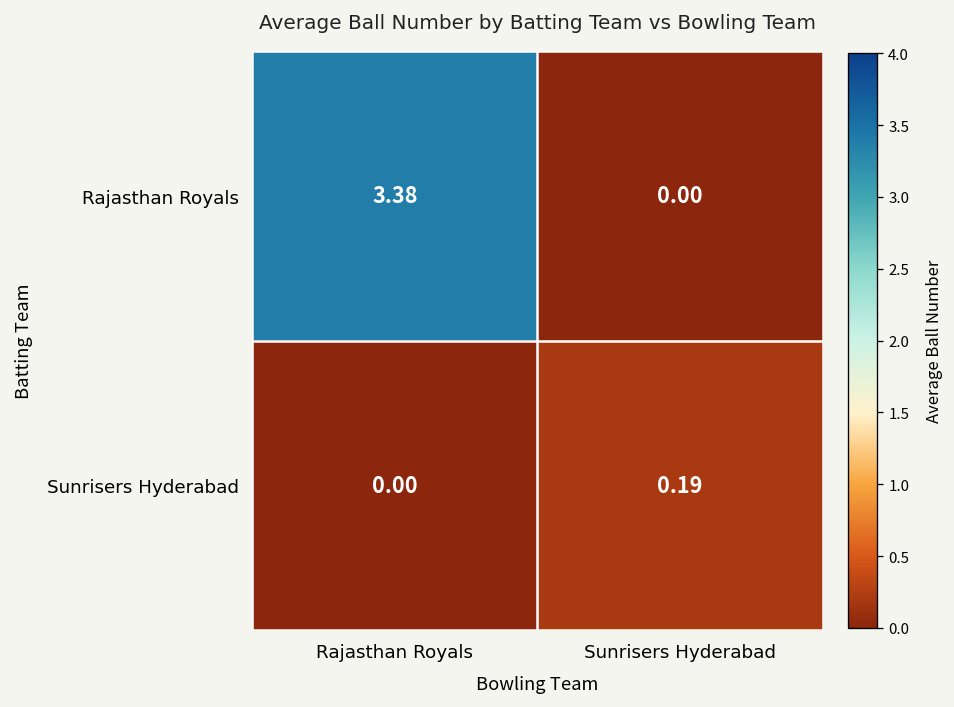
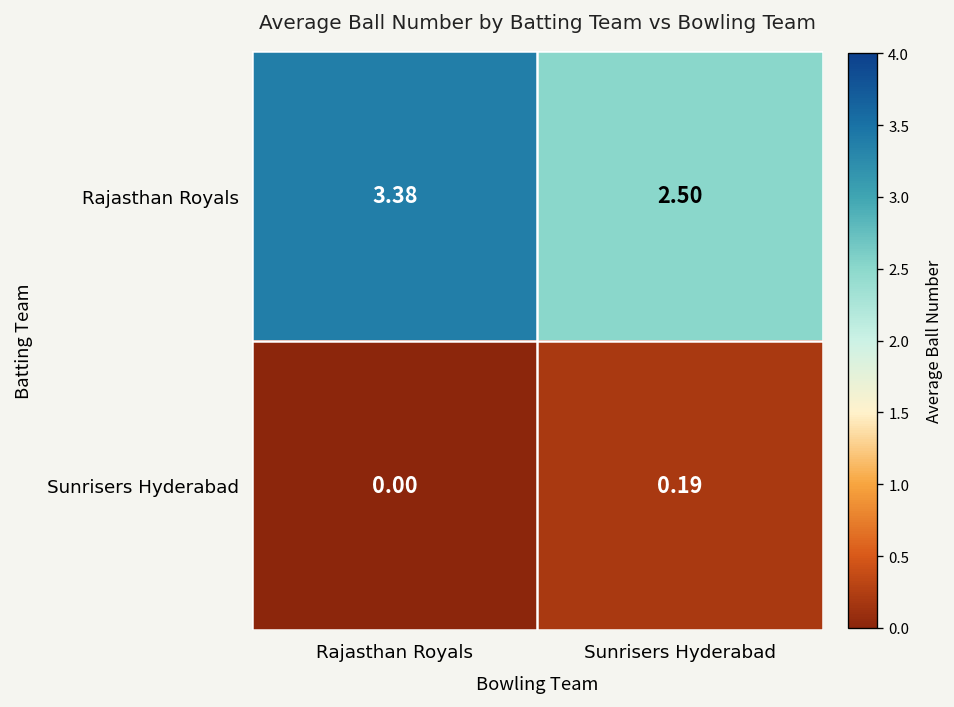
Rajasthan Royals, Sunrisers Hyderabad: 0.00 -> 2.50
